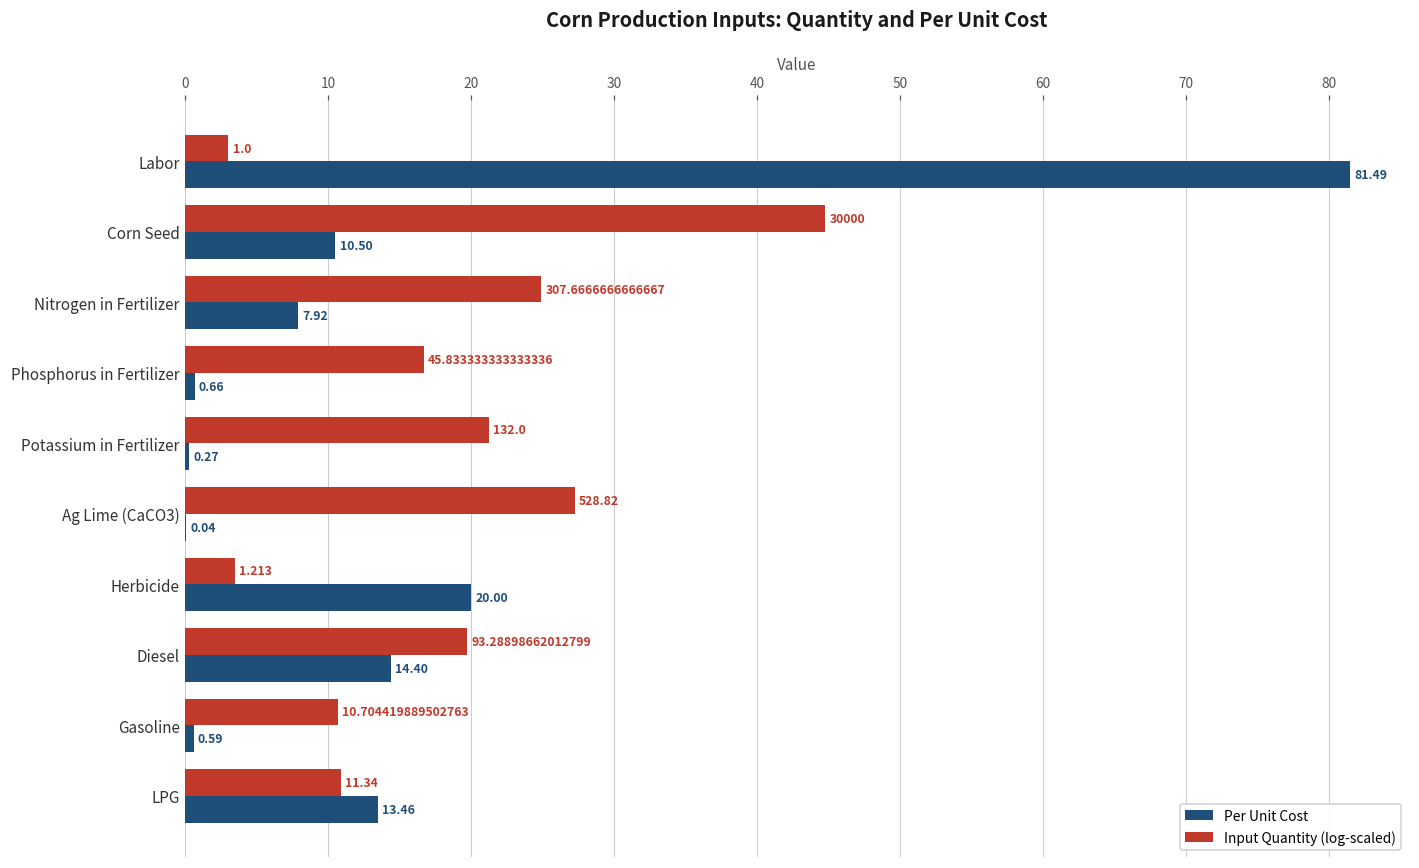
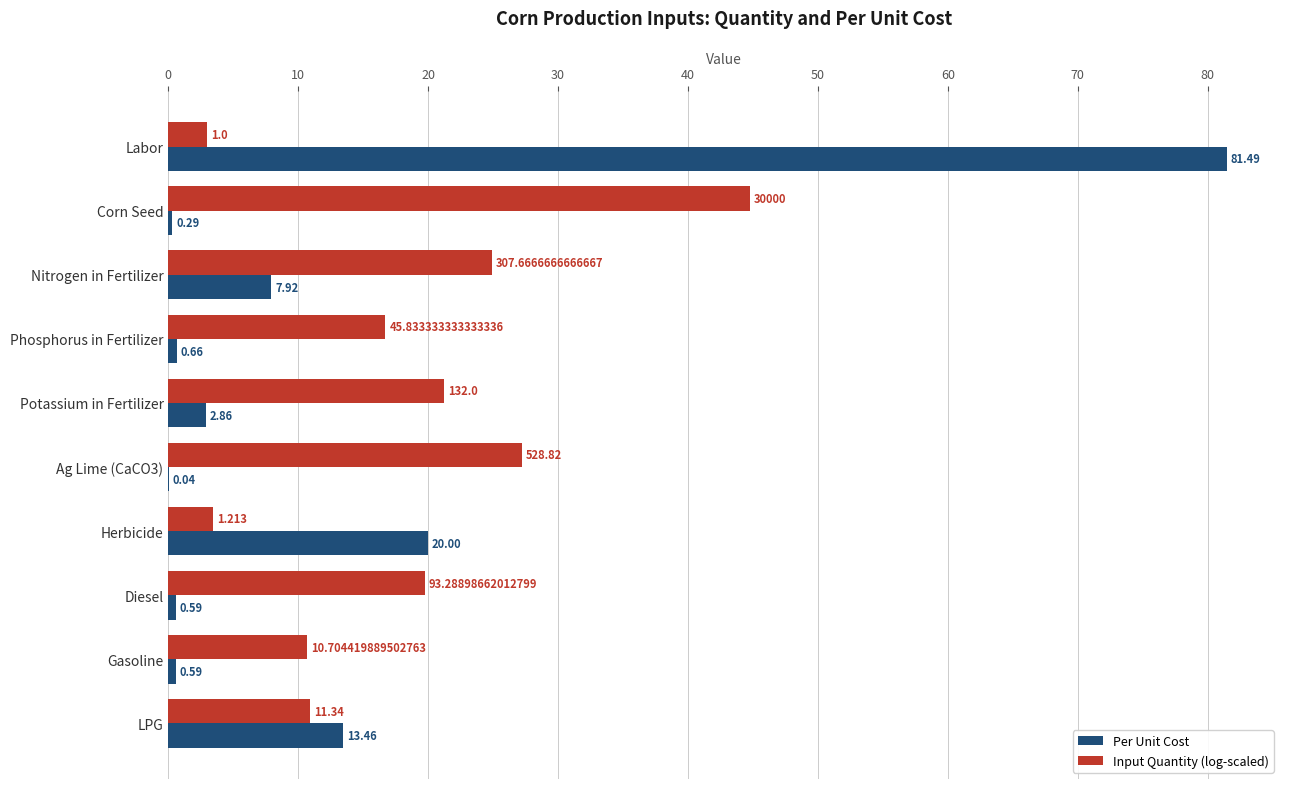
Per Unit Cost, Corn Seed: 10.50 -> 0.29
Per Unit Cost, Potassium in Fertilizer: 0.27 -> 2.86
Per Unit Cost, Diesel: 14.40 -> 0.59
